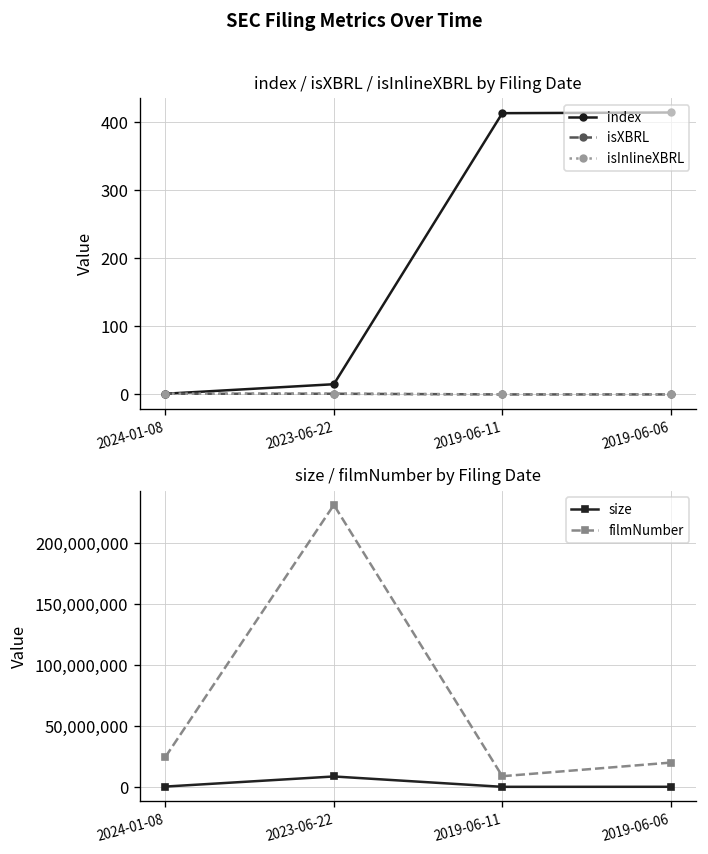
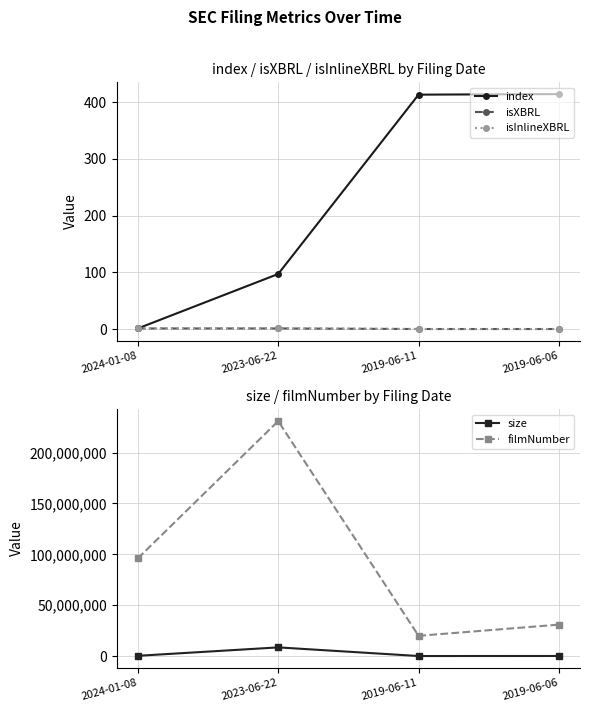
index / isXBRL / isInlineXBRL by Filing Date, index, 2023-06-22: 20 -> 100
size / filmNumber by Filing Date, filmNumber, 2024-01-08: 25,000,000 -> 96,000,000
size / filmNumber by Filing Date, filmNumber, 2019-06-11: 9,000,000 -> 20,000,000
size / filmNumber by Filing Date, filmNumber, 2019-06-06: 20,000,000 -> 31,000,000
